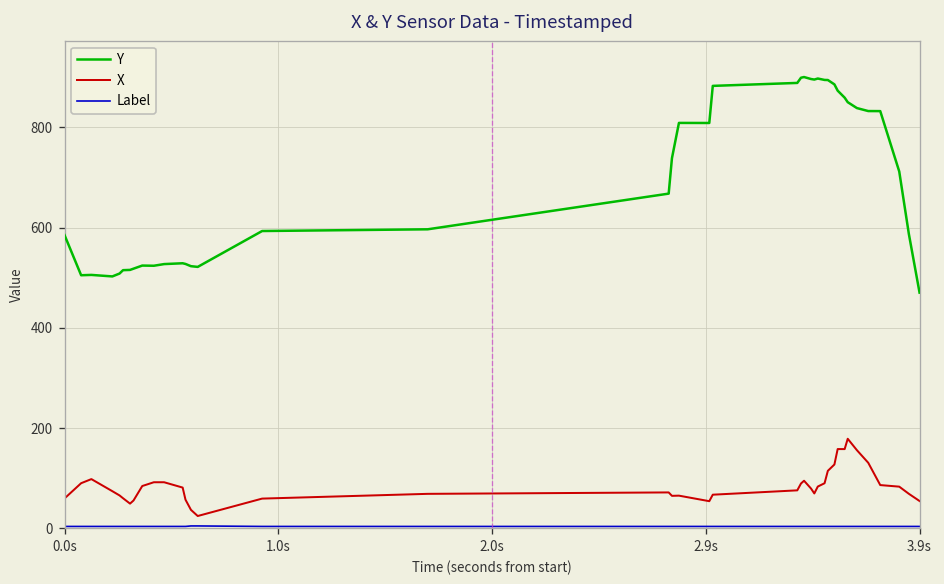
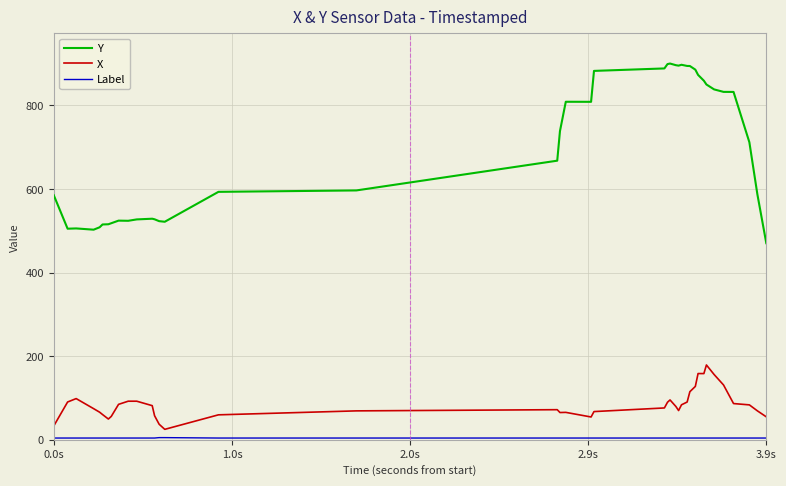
X, 0.0s: 60 -> 30
